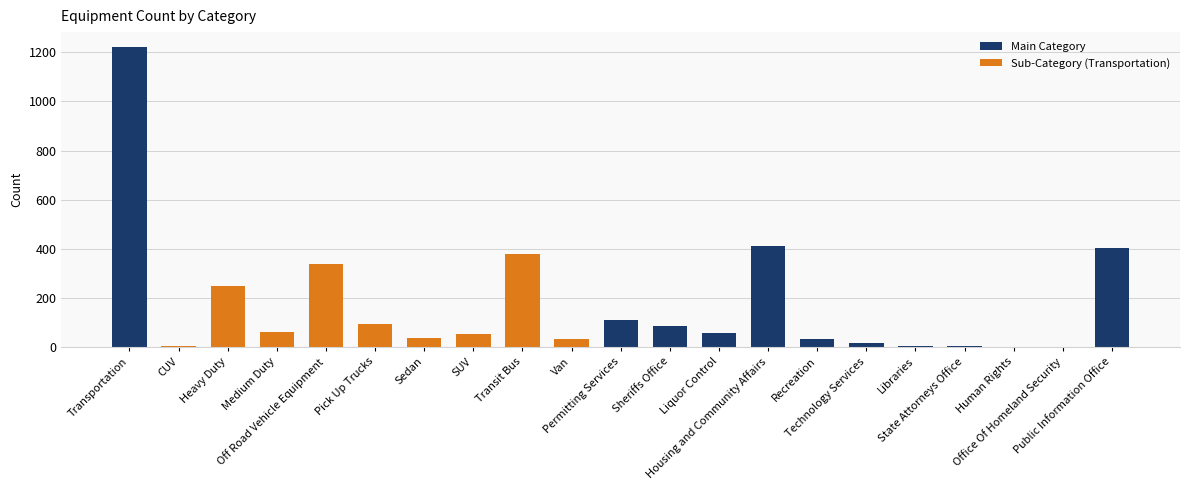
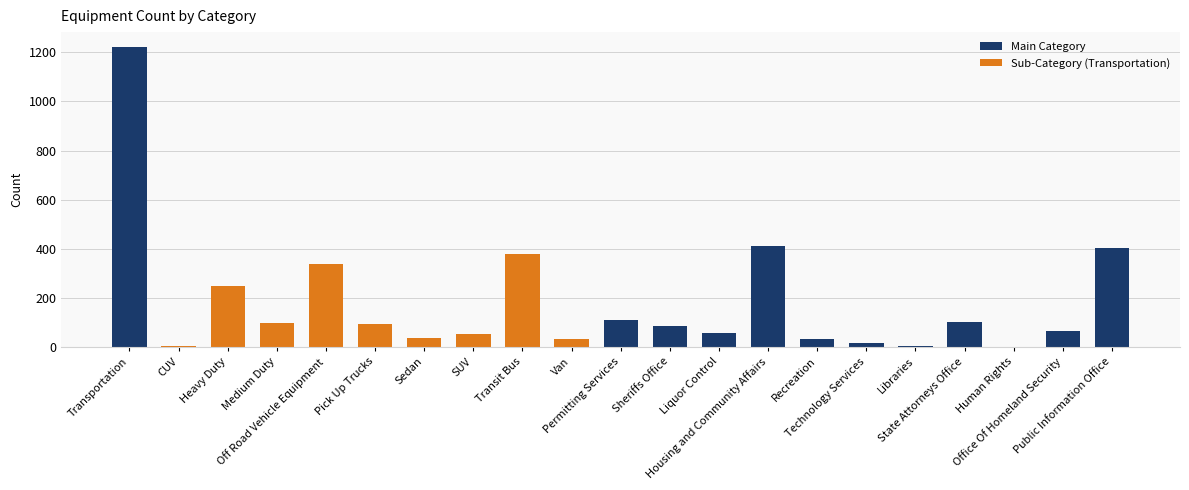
Medium Duty: 60 -> 100
State Attorneys Office: 10 -> 100
Office Of Homeland Security: 0 -> 70
